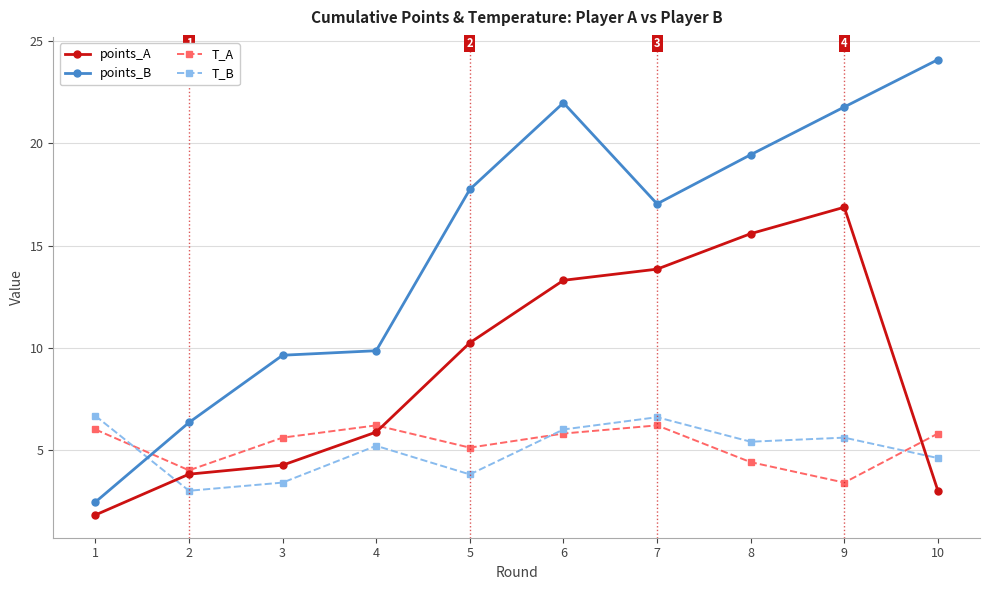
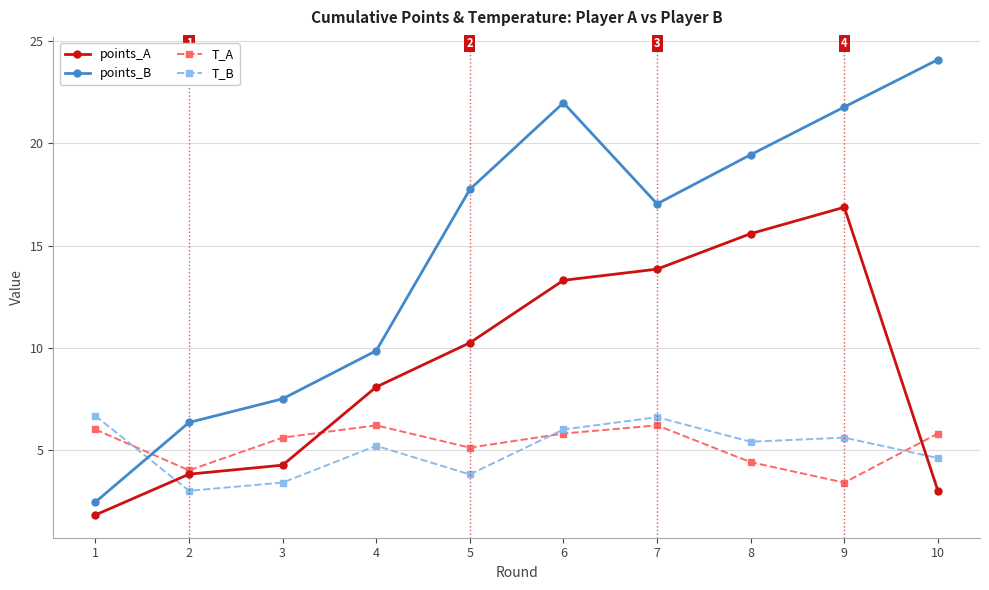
points_B, 3: 9.6 -> 7.5
points_A, 4: 5.9 -> 8.1
